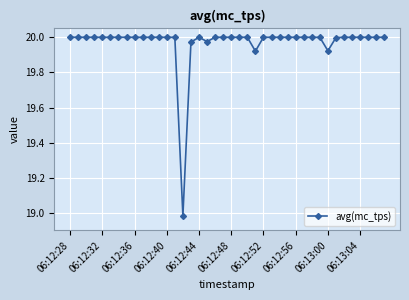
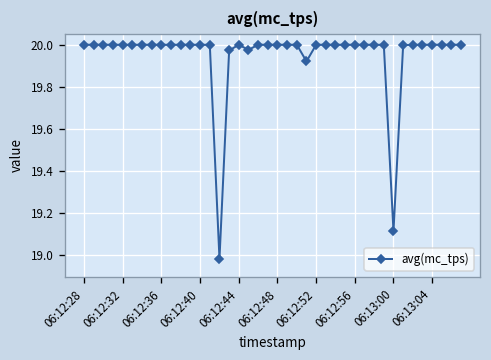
06:13:00: 19.92 -> 19.11
